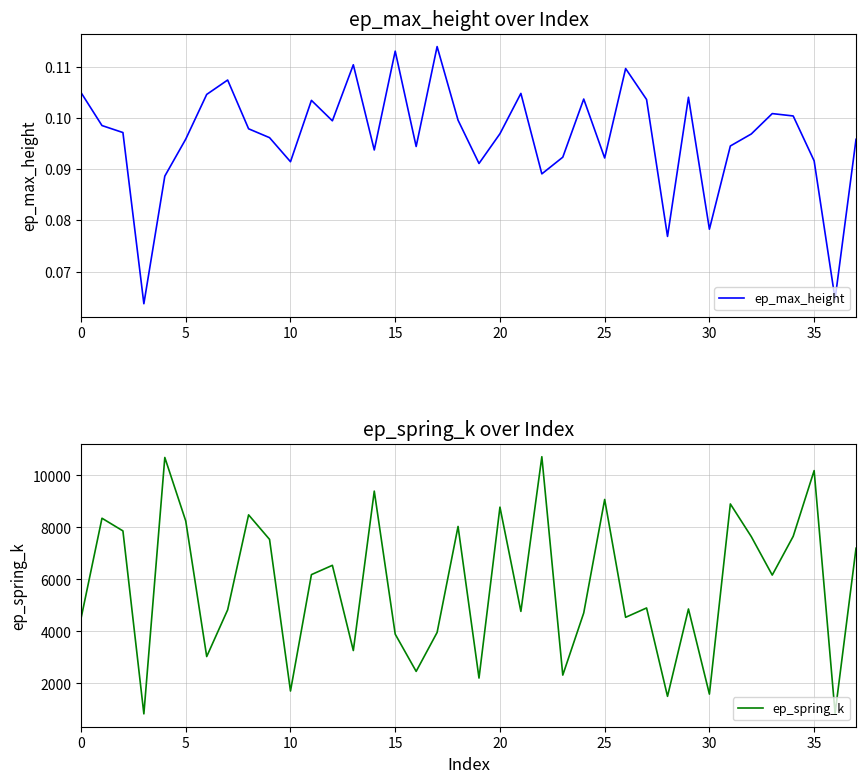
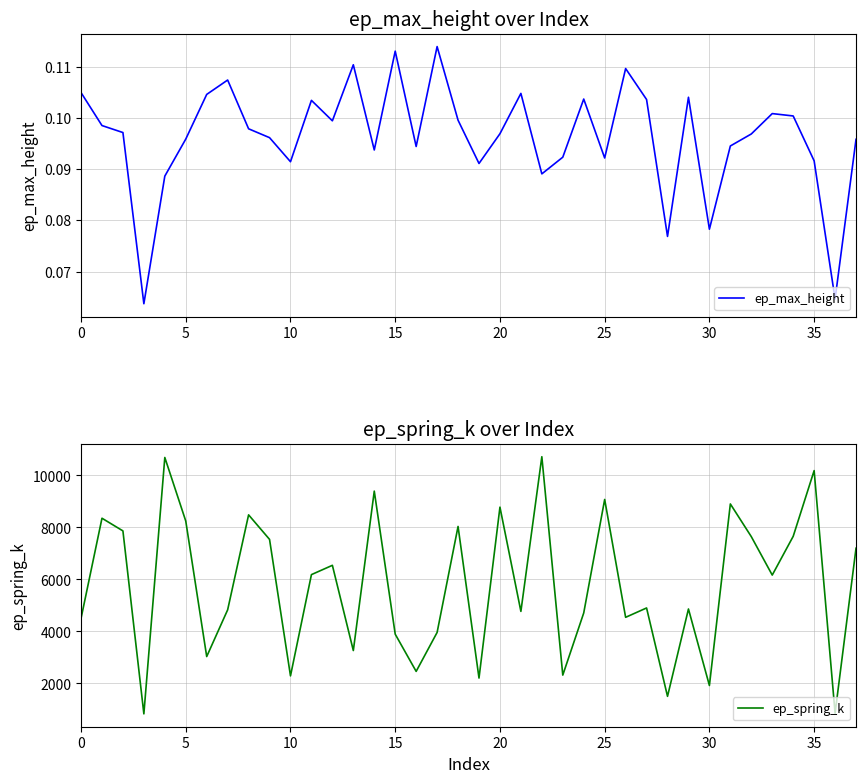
ep_spring_k over Index, 10: 1700 -> 2300
ep_spring_k over Index, 30: 1600 -> 1900
